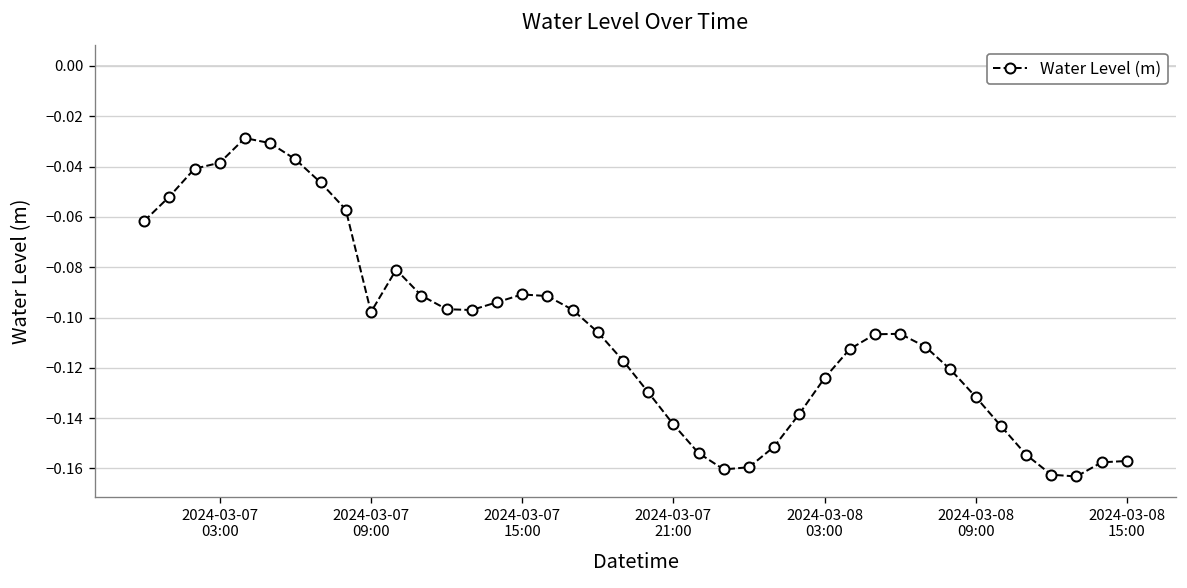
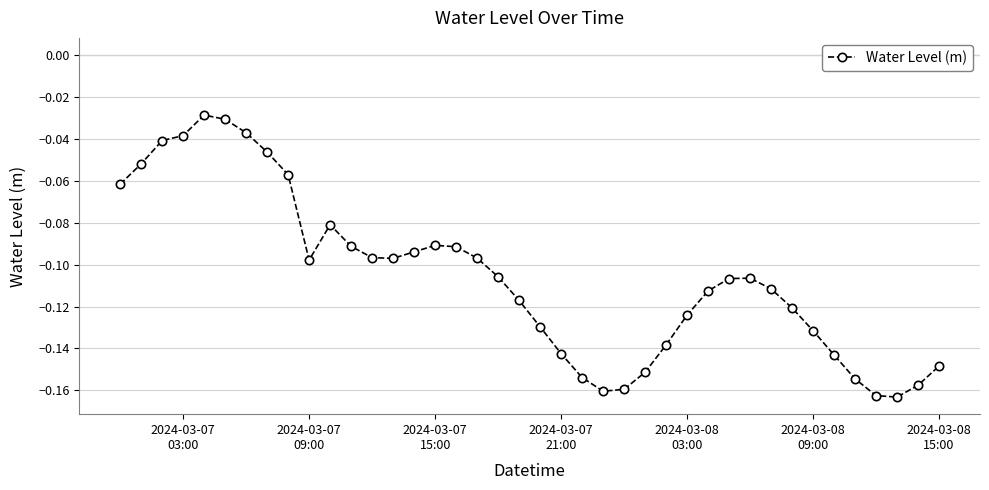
2024-03-08 15:00: -0.157 -> -0.148
